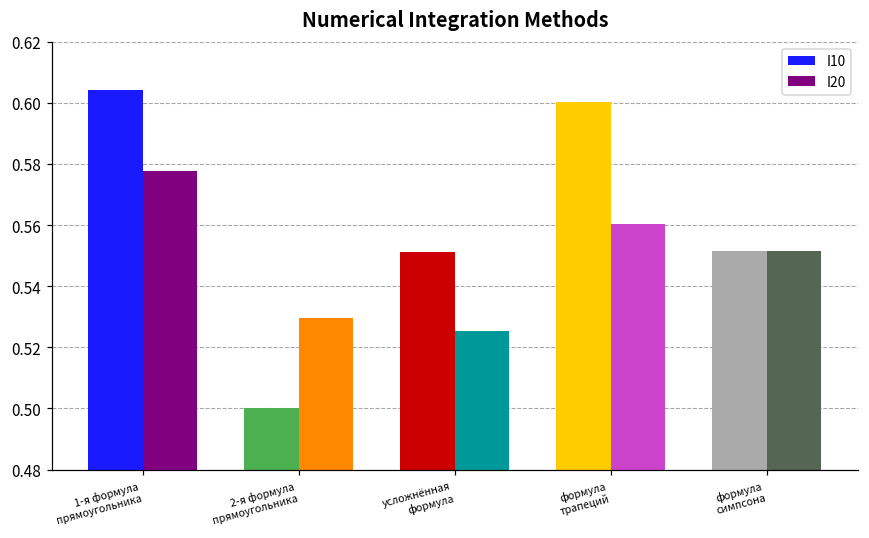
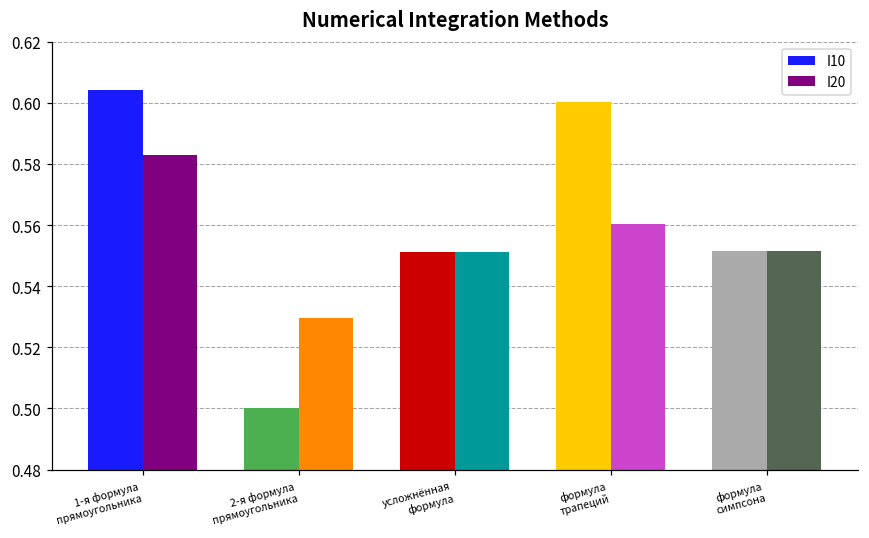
I20, 1-я формула прямоугольника: 0.578 -> 0.583
I20, усложнённая формула: 0.525 -> 0.551
